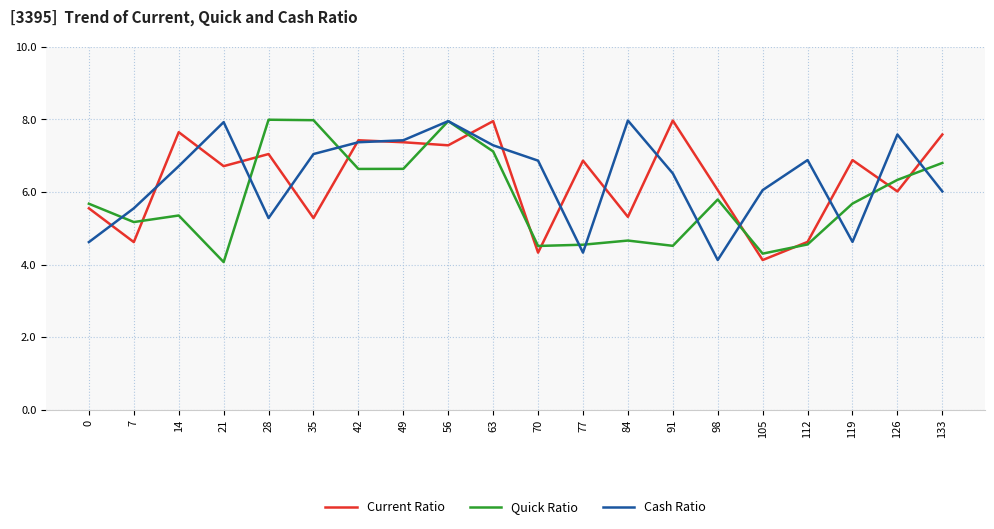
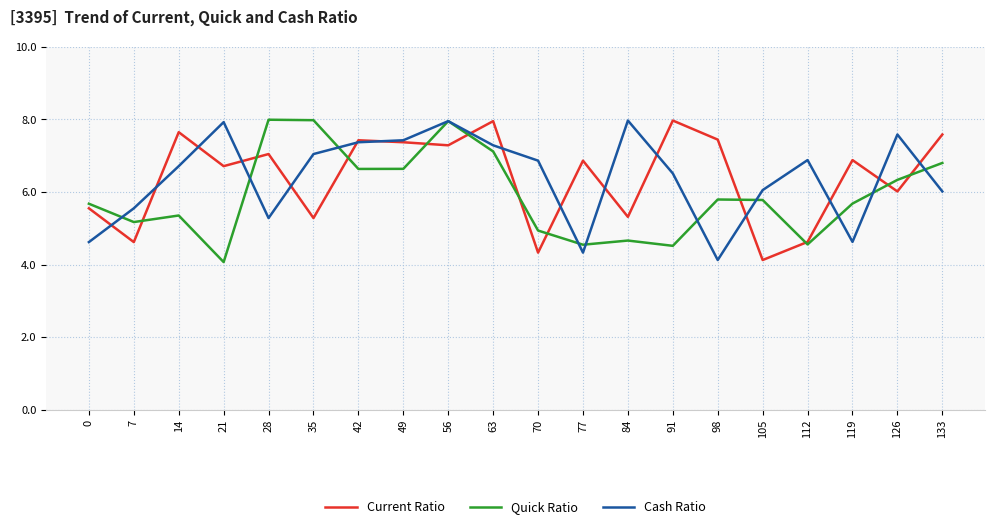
Quick Ratio, 70: 4.5 -> 4.9
Current Ratio, 98: 6.1 -> 7.4
Quick Ratio, 105: 4.3 -> 5.8
